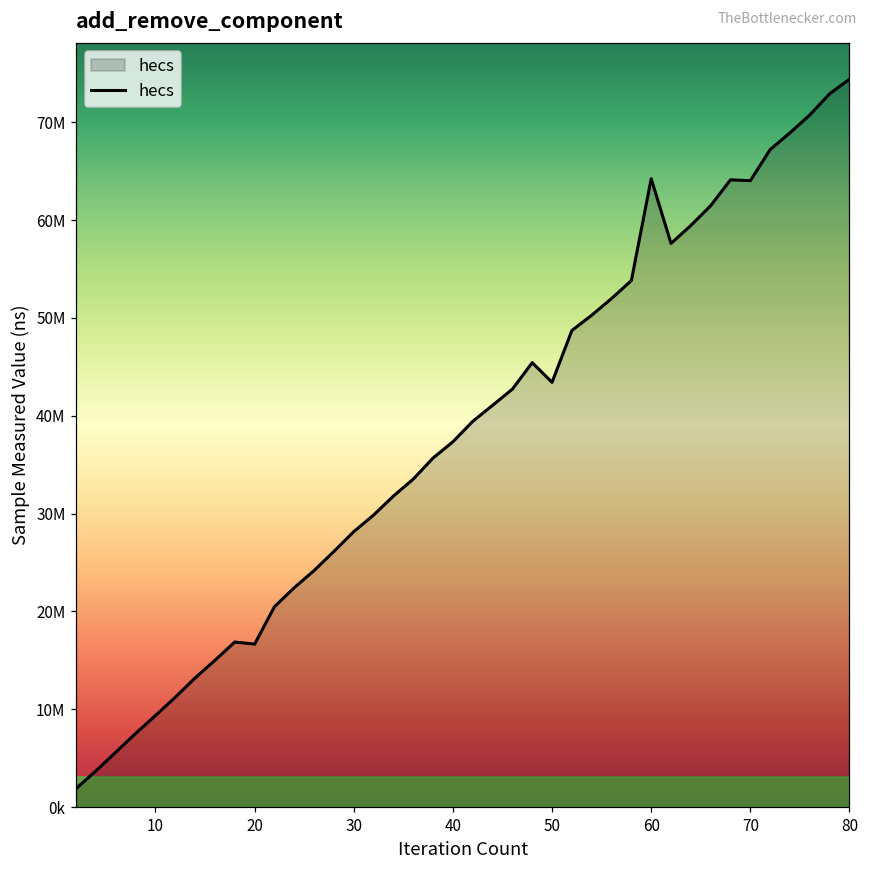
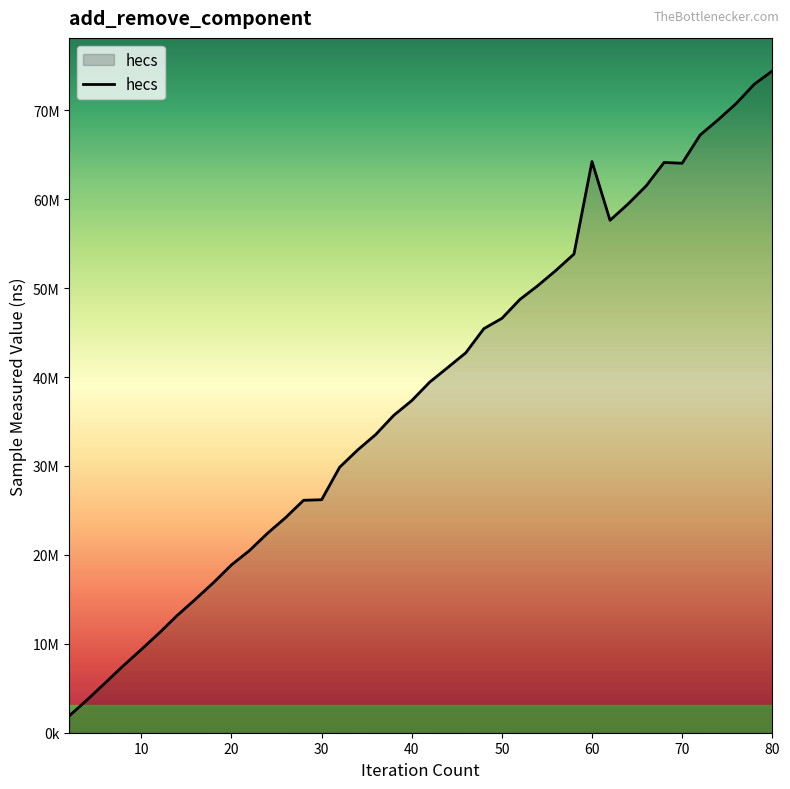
20: 17000000 -> 19000000
30: 28000000 -> 26000000
50: 43000000 -> 47000000
